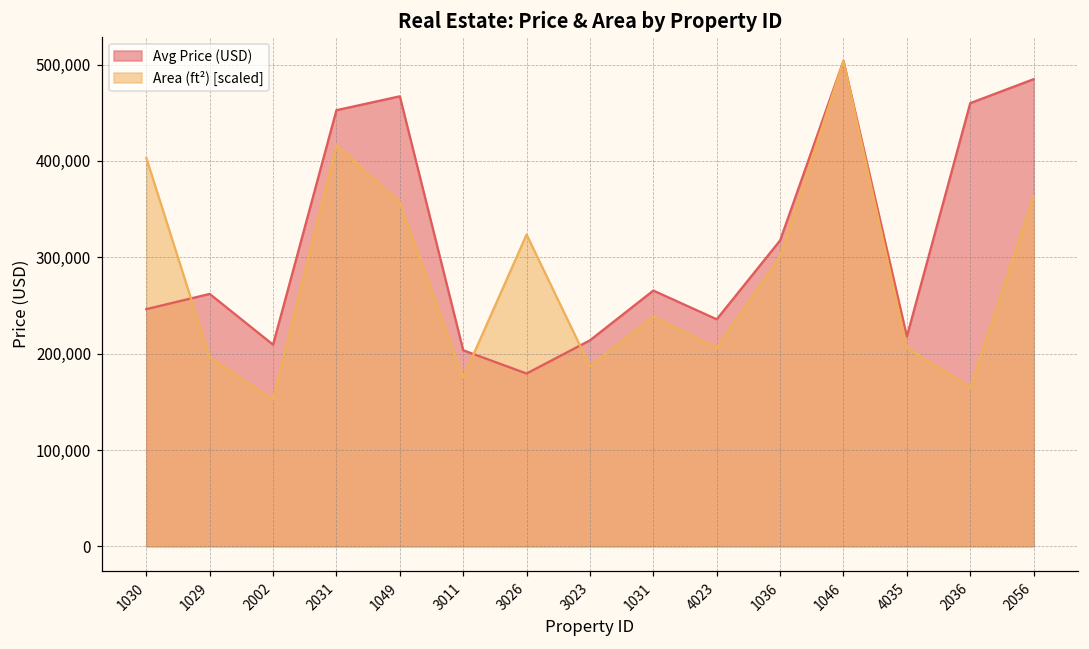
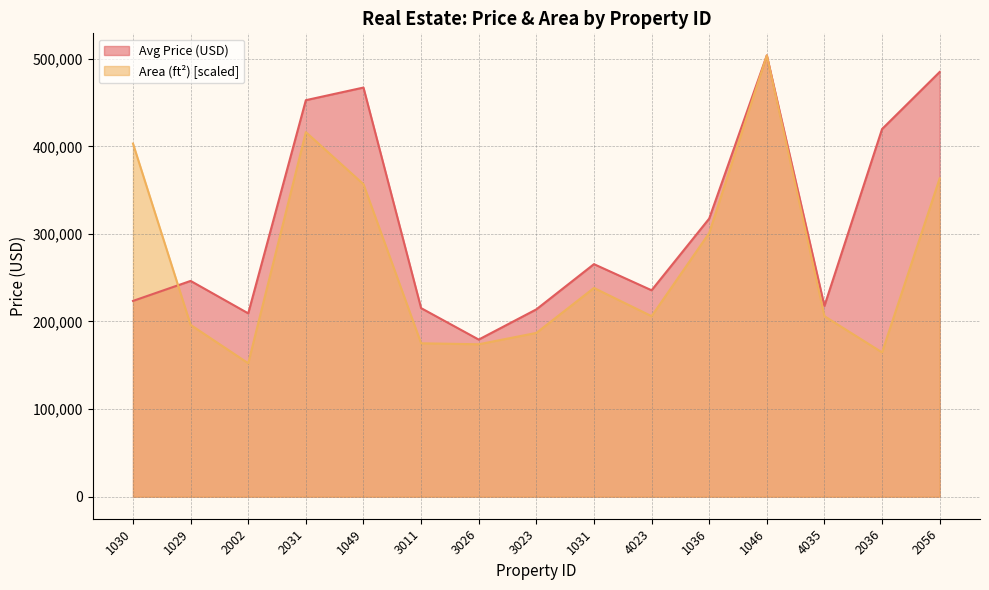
Avg Price (USD), 1030: 250,000 -> 220,000
Avg Price (USD), 1029: 260,000 -> 250,000
Avg Price (USD), 3011: 200,000 -> 220,000
Area (ft²) [scaled], 3026: 320,000 -> 170,000
Avg Price (USD), 2036: 460,000 -> 420,000
